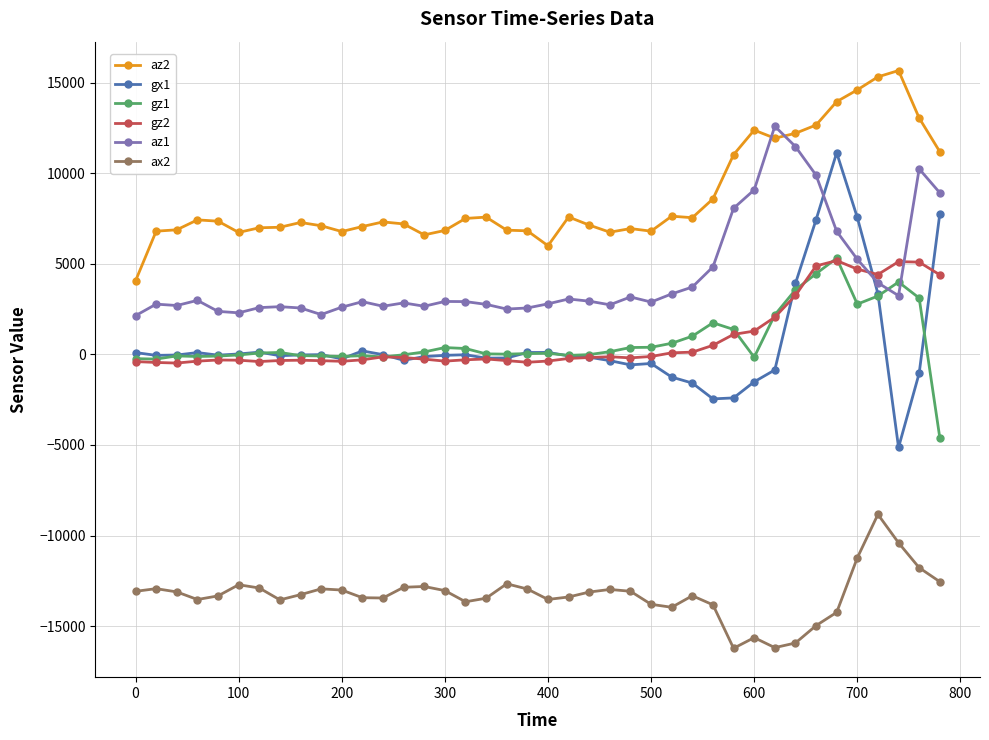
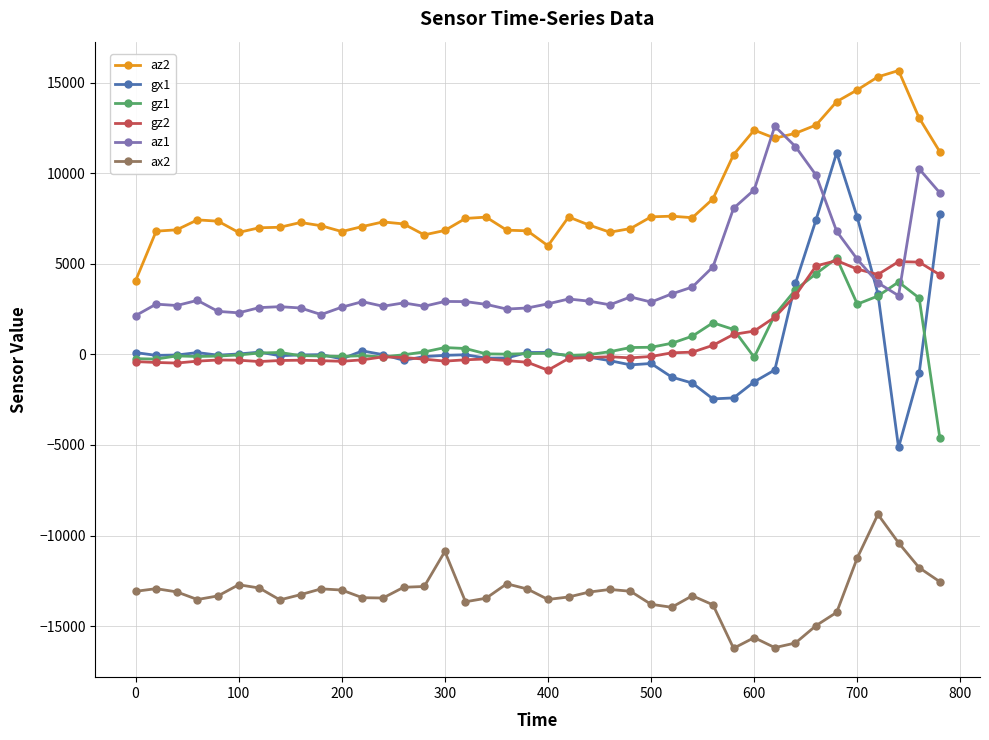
ax2, 300: -13000 -> -10900
gz2, 400: -400 -> -900
az2, 500: 6800 -> 7600
